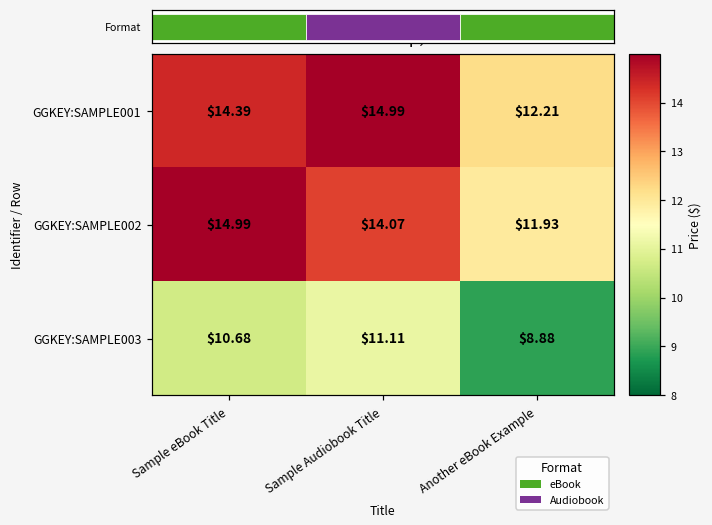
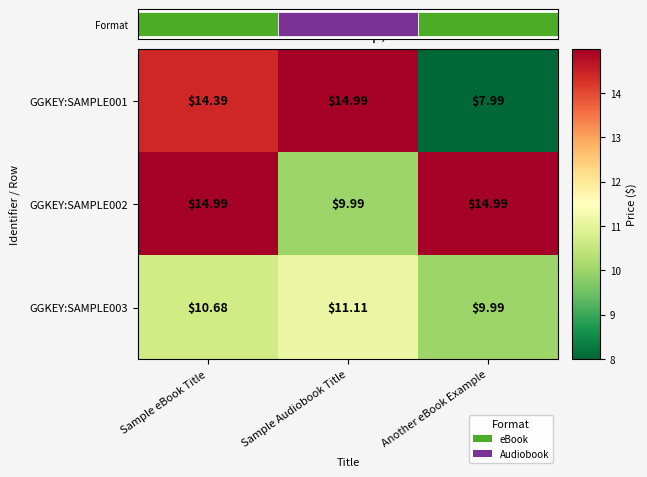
Price Heatmap, k = 3, GGKEY:SAMPLE001, Another eBook Example: $12.21 -> $7.99
Price Heatmap, k = 3, GGKEY:SAMPLE002, Sample Audiobook Title: $14.07 -> $9.99
Price Heatmap, k = 3, GGKEY:SAMPLE002, Another eBook Example: $11.93 -> $14.99
Price Heatmap, k = 3, GGKEY:SAMPLE003, Another eBook Example: $8.88 -> $9.99
